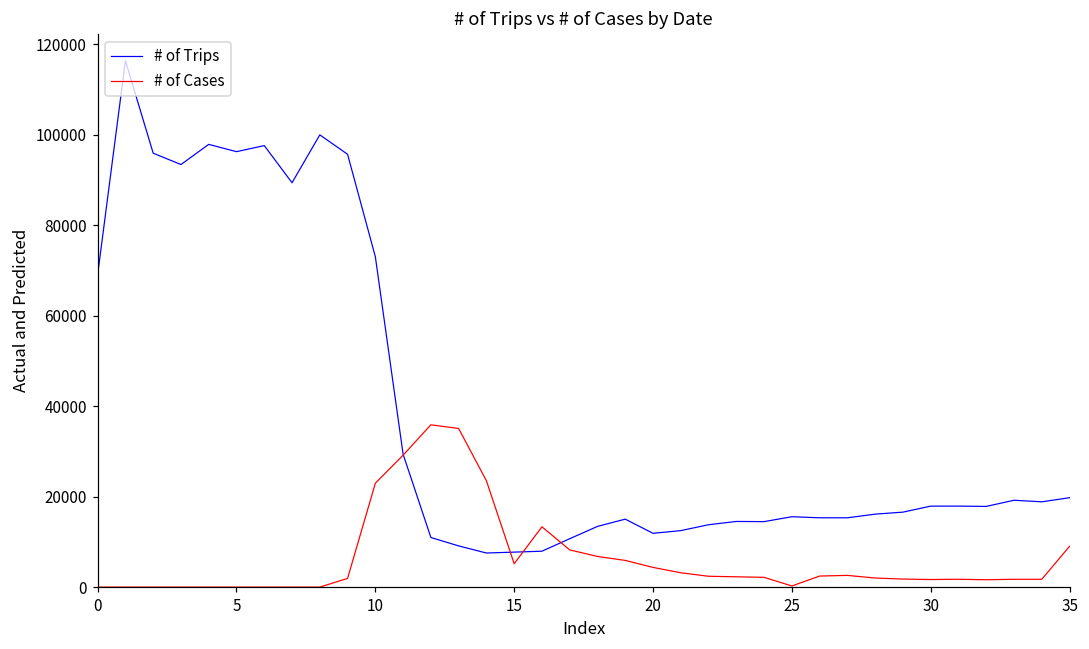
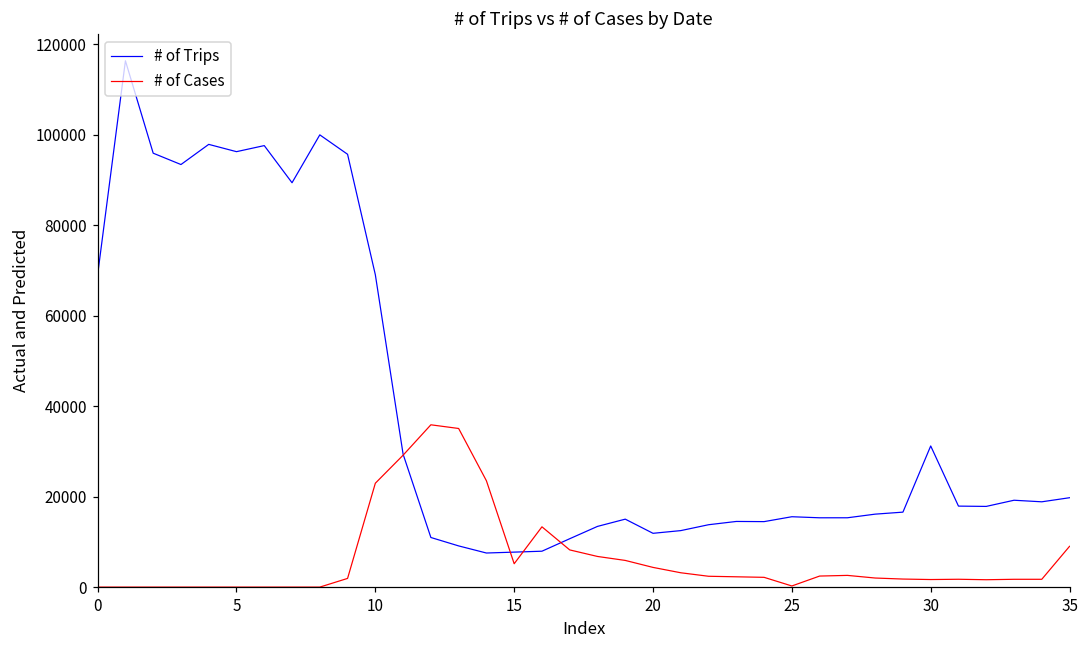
# of Trips, 10: 73000 -> 69000
# of Trips, 30: 18000 -> 31000
